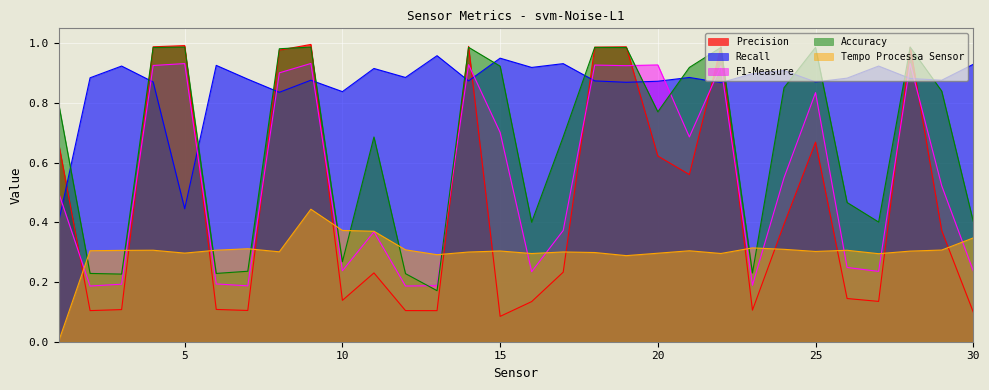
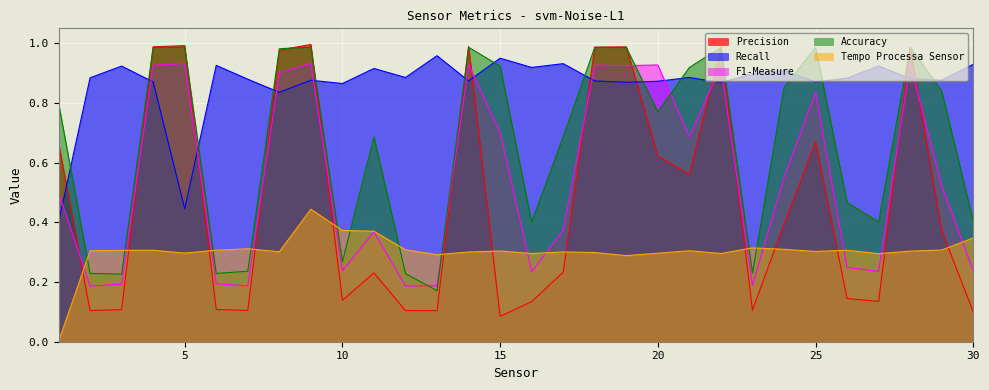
Recall, 10: 0.84 -> 0.87
